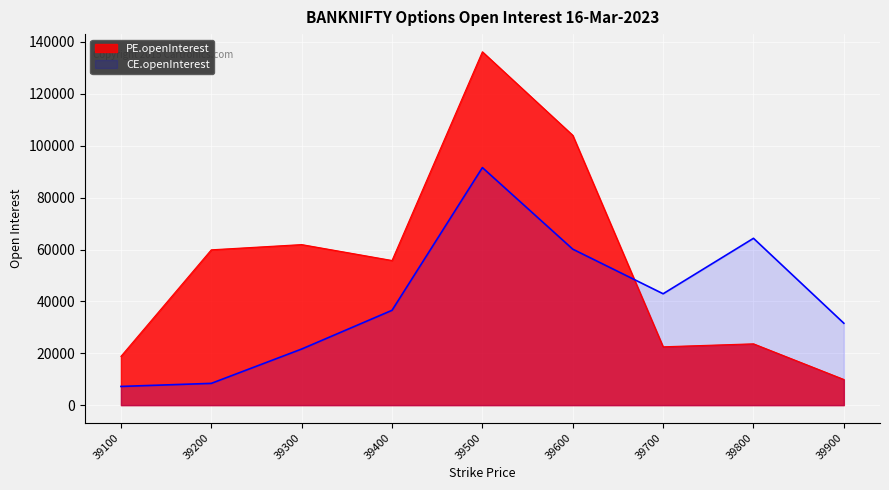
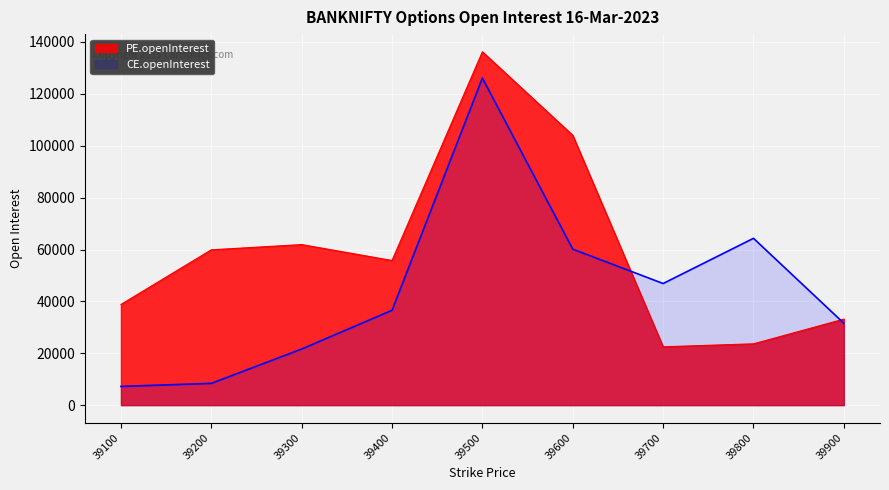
PE.openInterest, 39100: 19000 -> 39000
CE.openInterest, 39500: 92000 -> 126000
CE.openInterest, 39700: 43000 -> 47000
PE.openInterest, 39900: 10000 -> 33000
